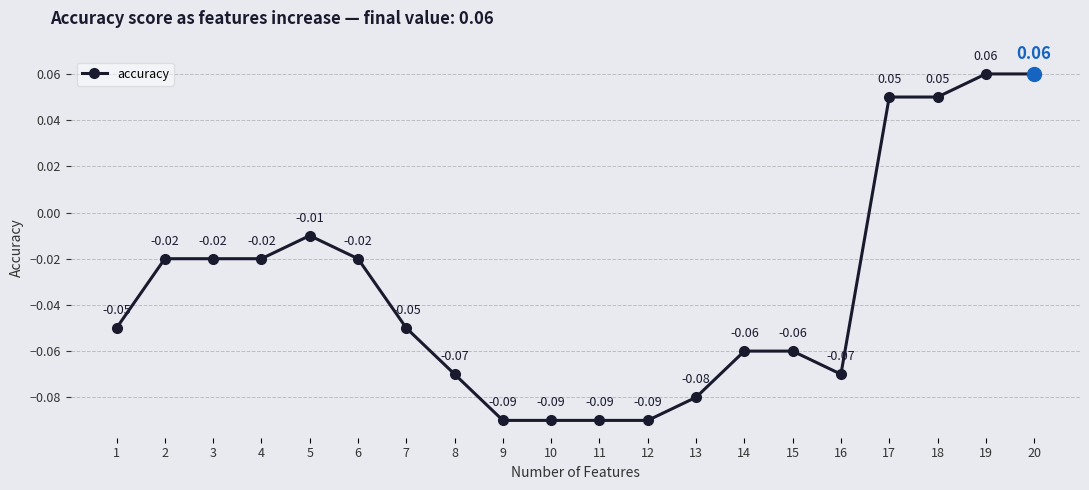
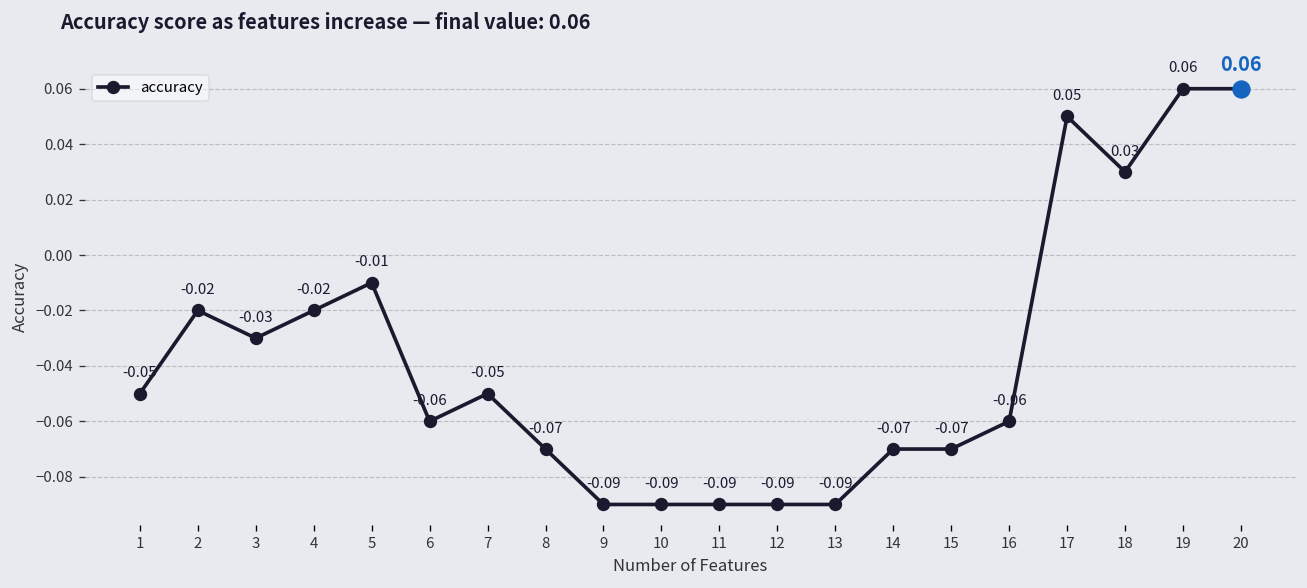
accuracy, 3: -0.02 -> -0.03
accuracy, 6: -0.02 -> -0.06
accuracy, 13: -0.08 -> -0.09
accuracy, 14: -0.06 -> -0.07
accuracy, 15: -0.06 -> -0.07
accuracy, 16: -0.07 -> -0.06
accuracy, 18: 0.05 -> 0.03
